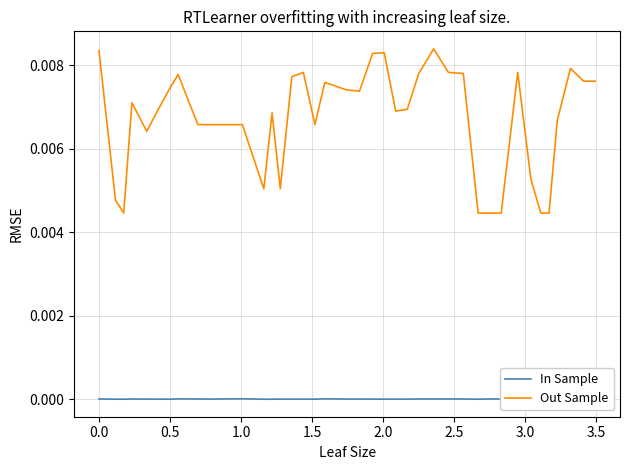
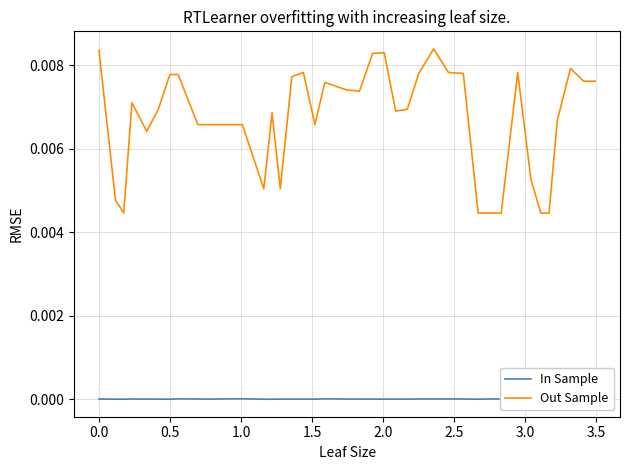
Out Sample, 0.5: 0.0075 -> 0.0078
